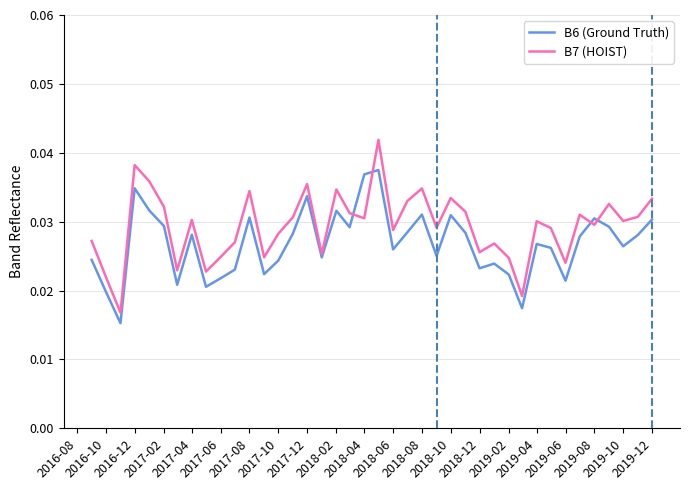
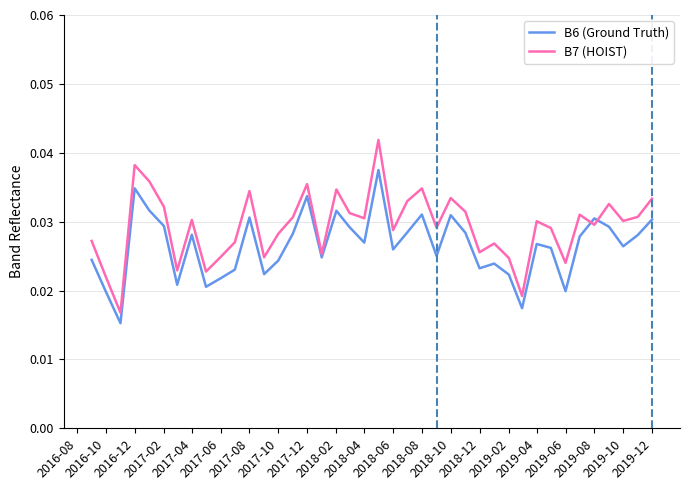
B6 (Ground Truth), 2018-04: 0.037 -> 0.027
B6 (Ground Truth), 2019-06: 0.021 -> 0.020
